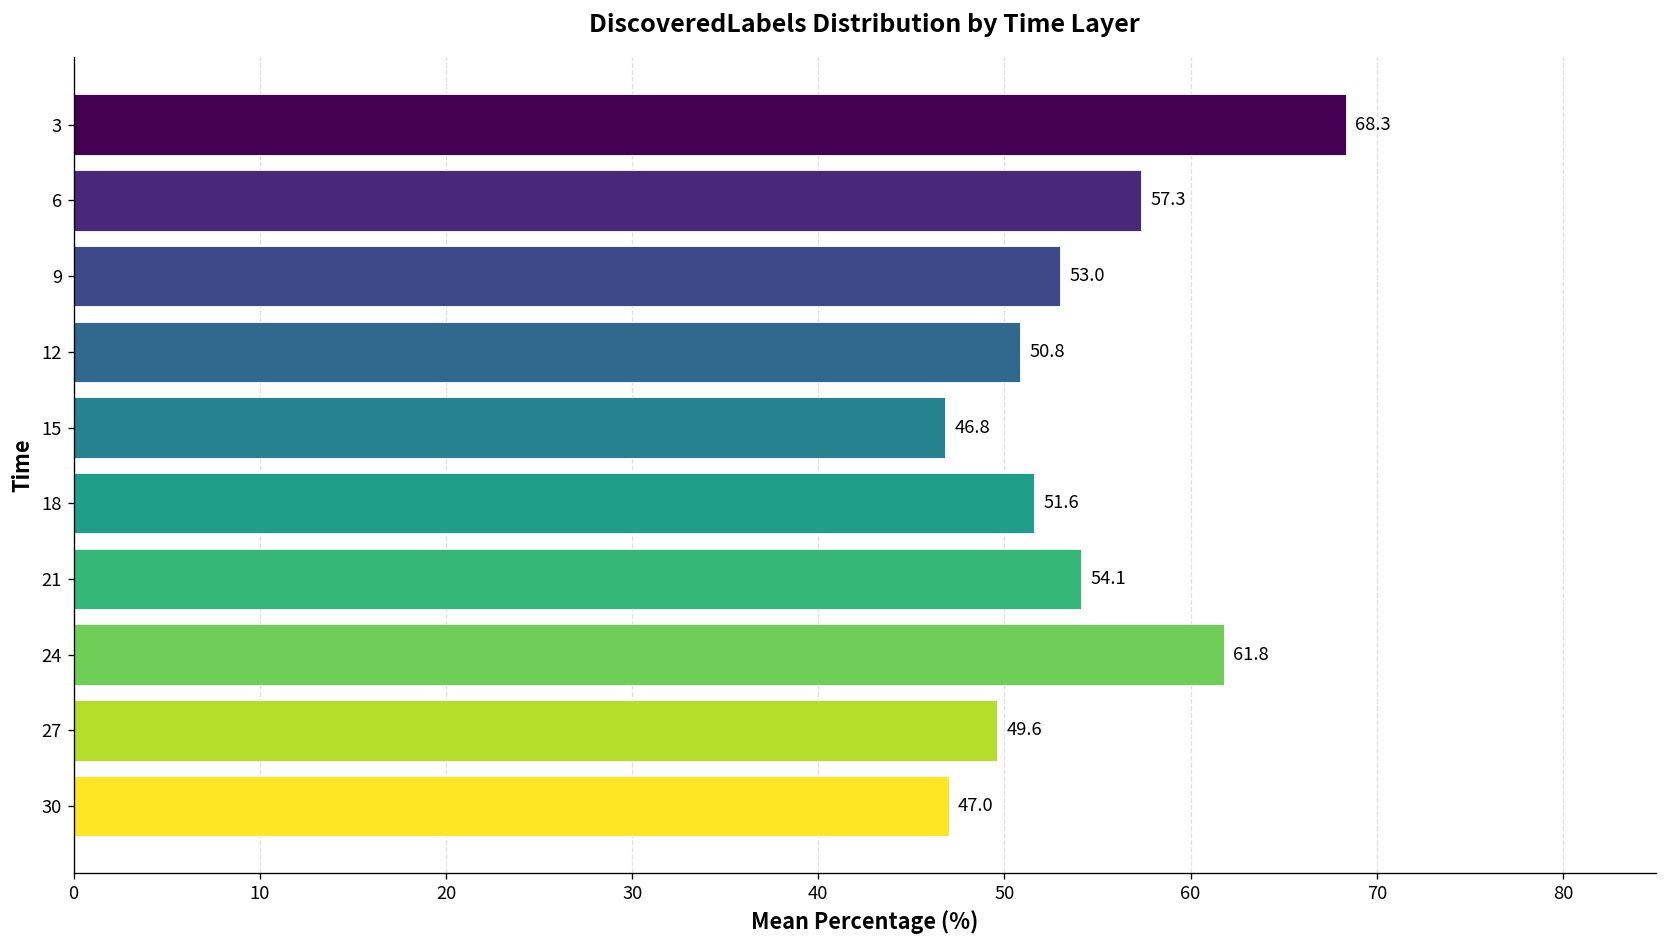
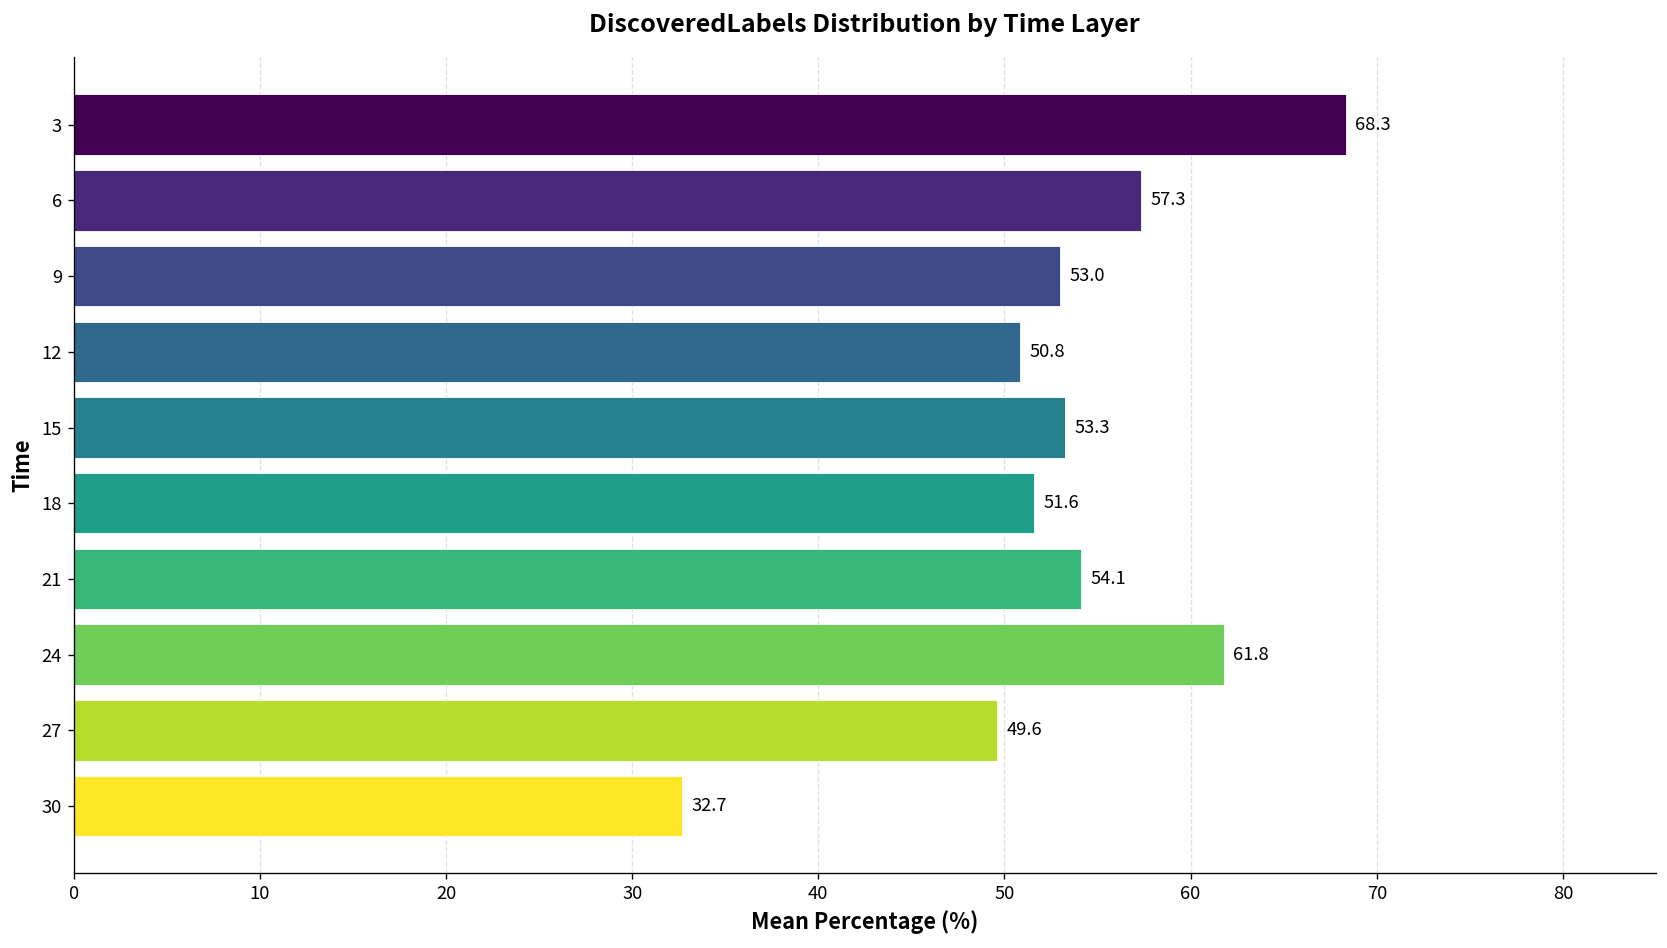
15: 46.8 -> 53.3
30: 47.0 -> 32.7
